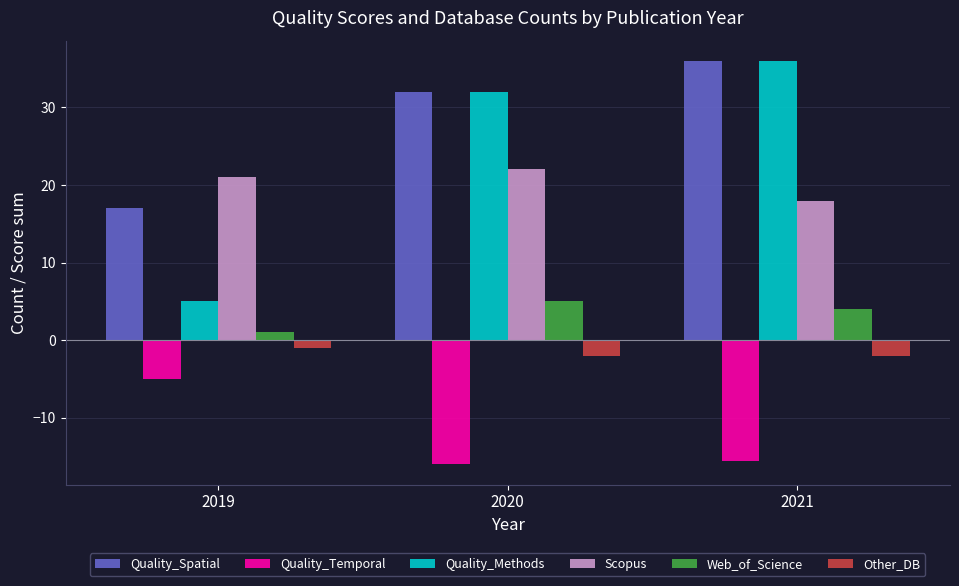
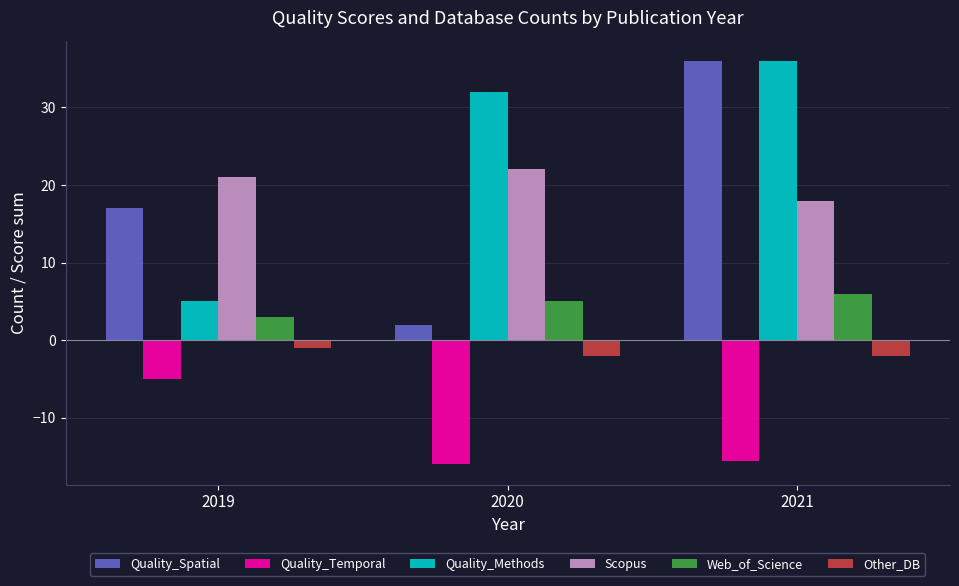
Web_of_Science, 2019: 1 -> 3
Quality_Spatial, 2020: 32 -> 2
Web_of_Science, 2021: 4 -> 6
